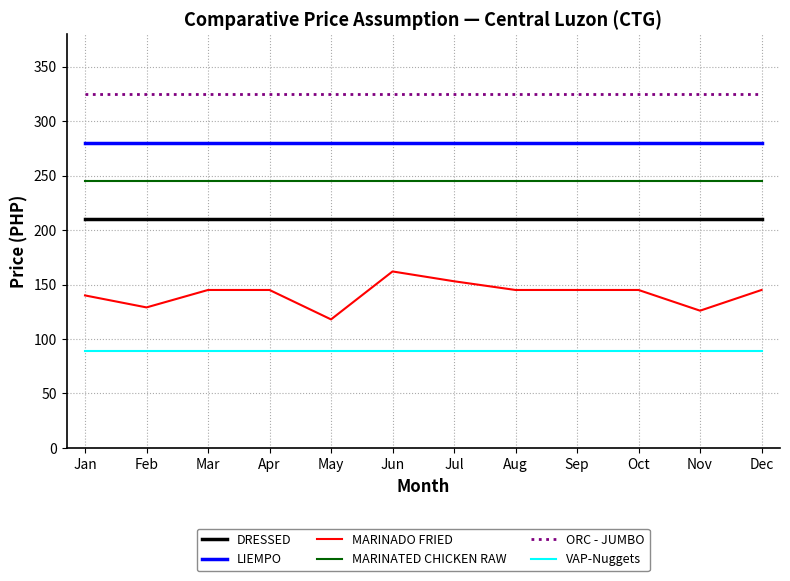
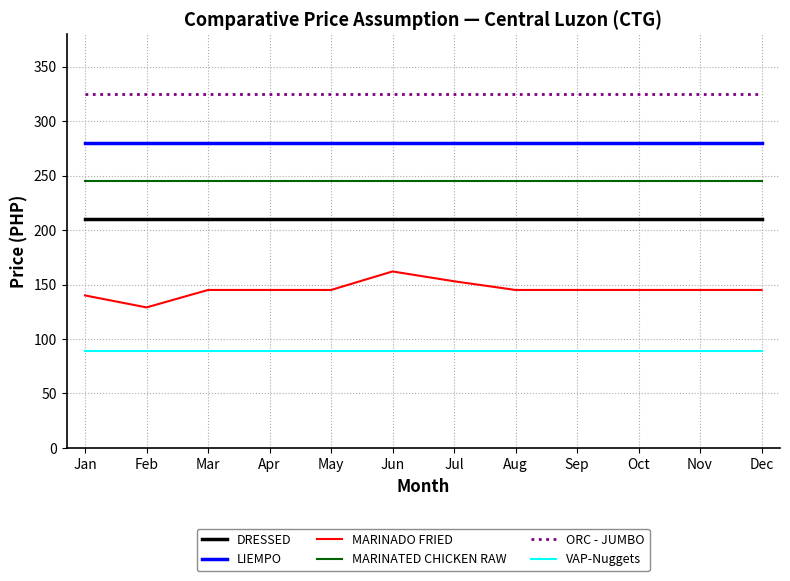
MARINADO FRIED, May: 118 -> 145
MARINADO FRIED, Nov: 126 -> 145
